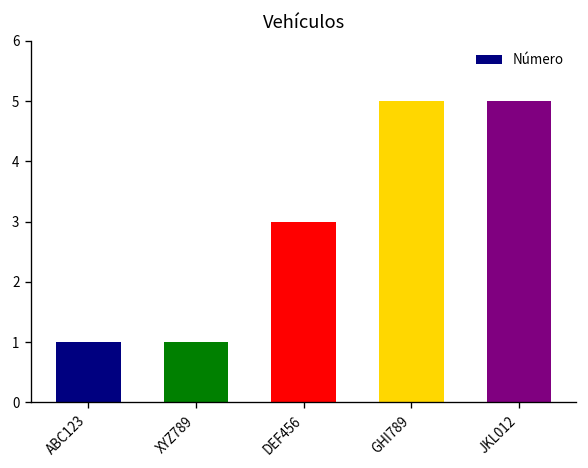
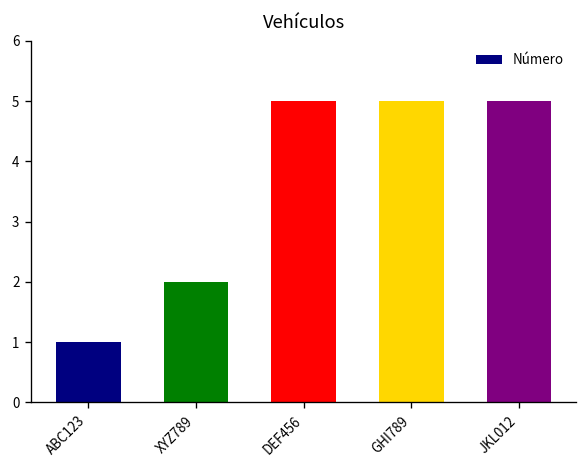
XYZ789: 1 -> 2
DEF456: 3 -> 5
